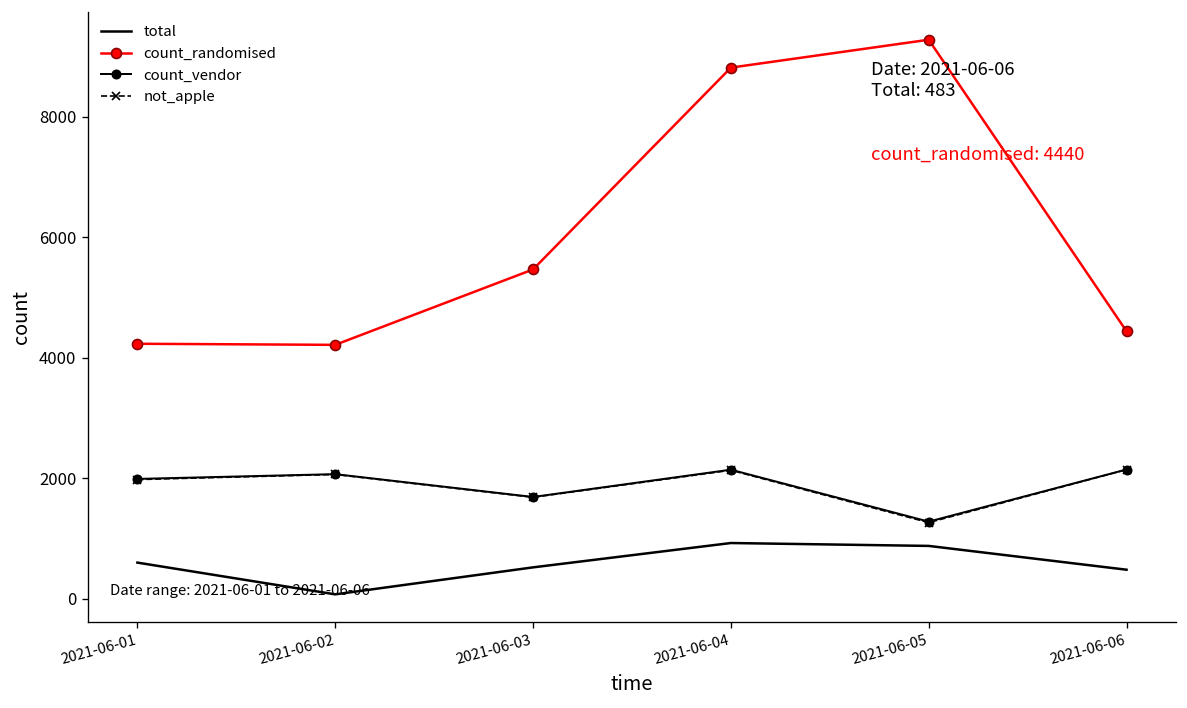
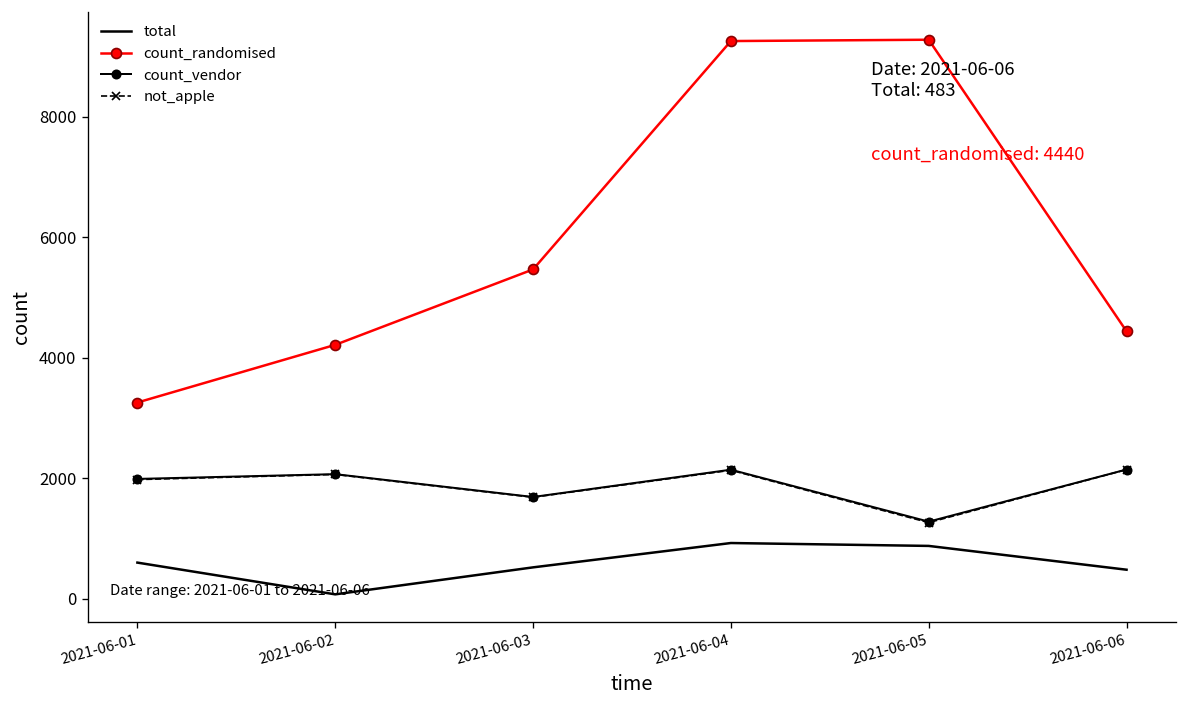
count_randomised, 2021-06-01: 4200 -> 3300
count_randomised, 2021-06-04: 8800 -> 9300
